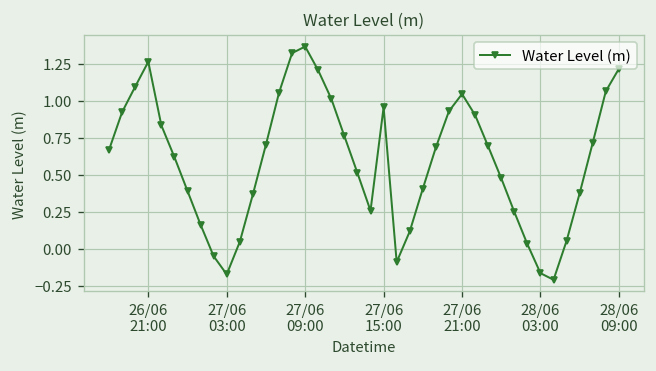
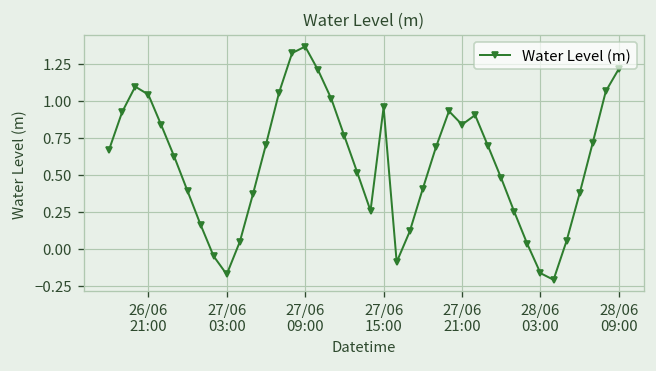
26/06 21:00: 1.26 -> 1.04
27/06 21:00: 1.05 -> 0.84
